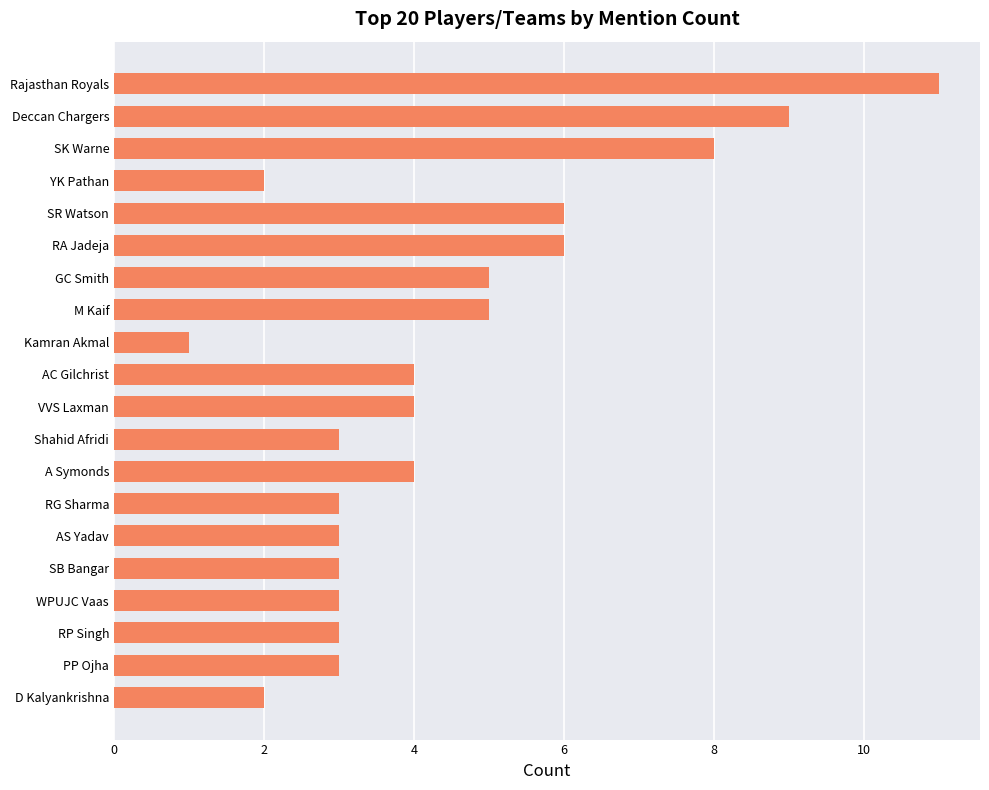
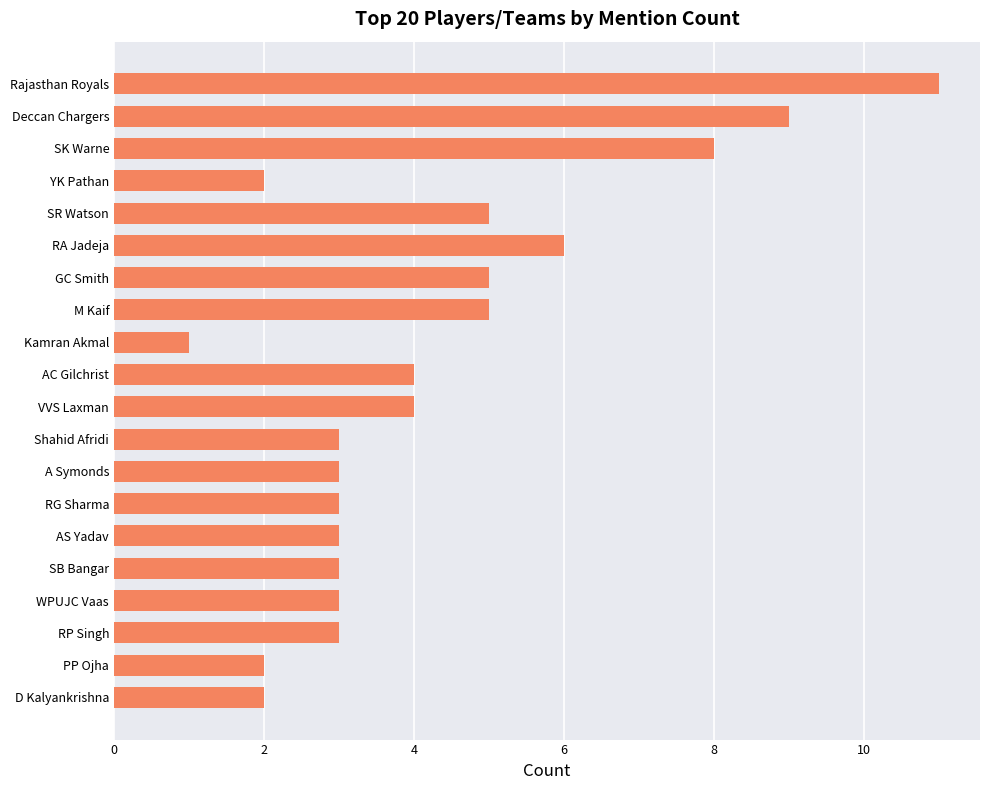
SR Watson: 6 -> 5
A Symonds: 4 -> 3
PP Ojha: 3 -> 2
